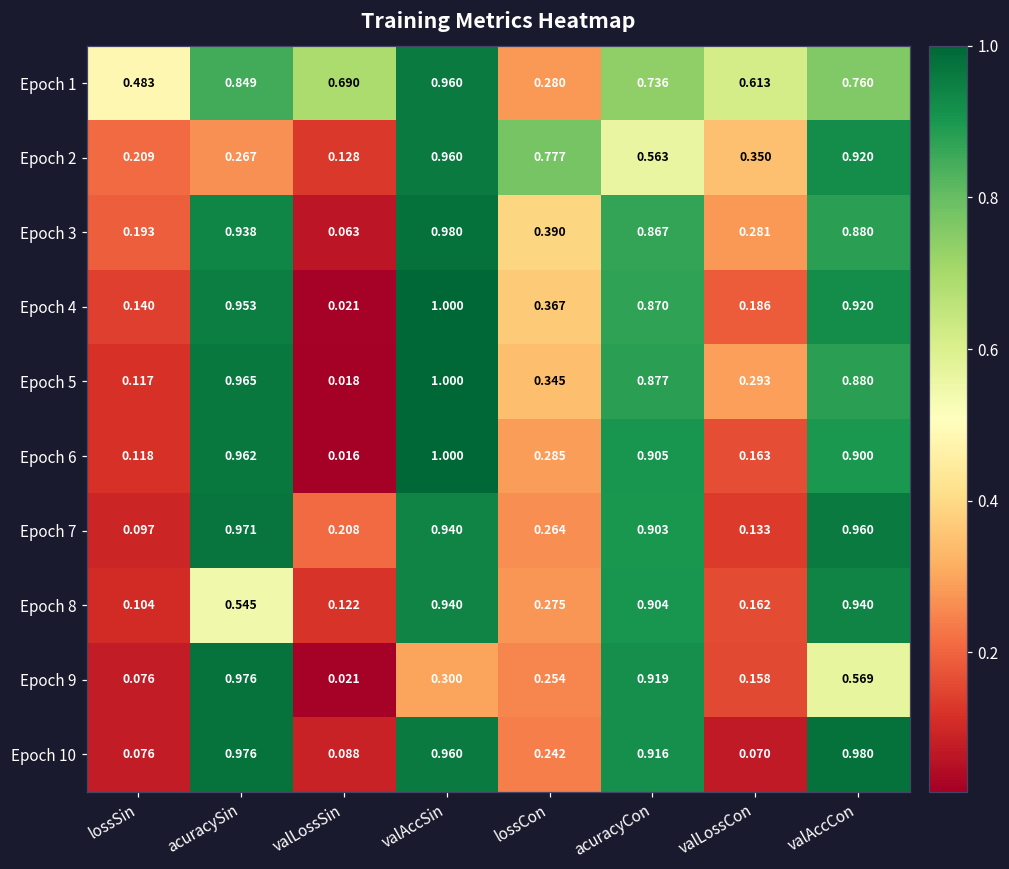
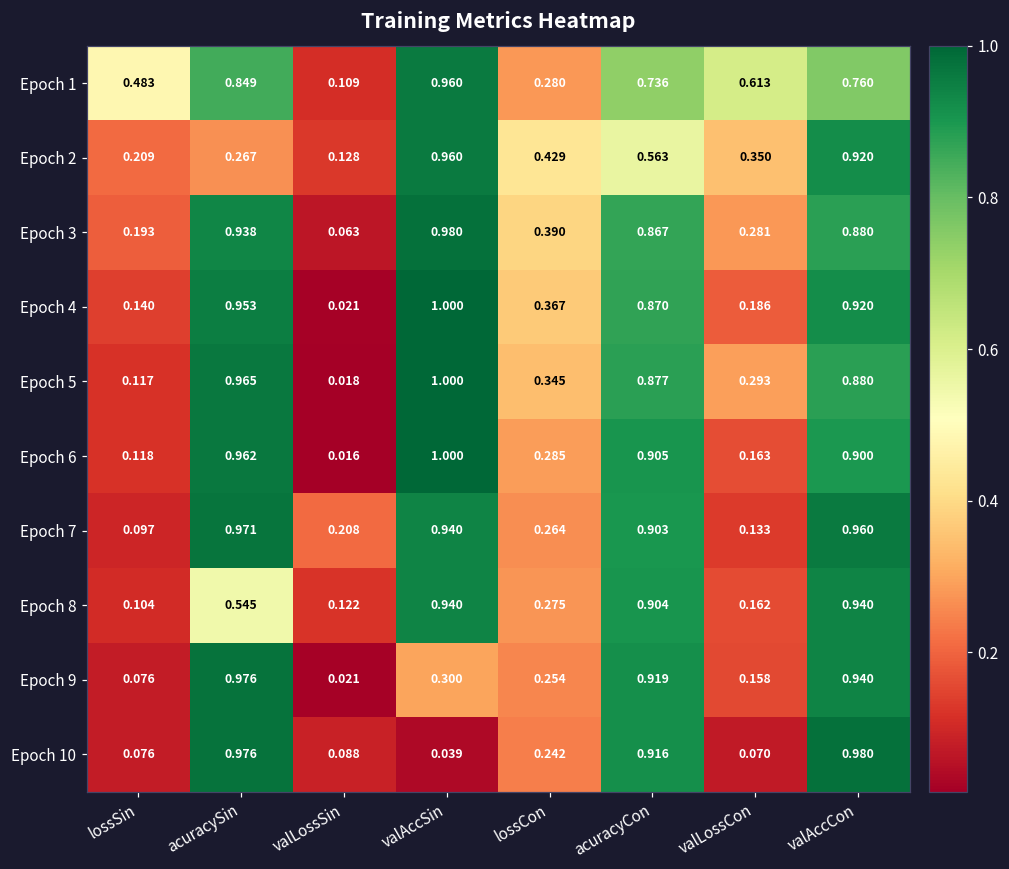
Epoch 1, valLossSin: 0.690 -> 0.109
Epoch 2, lossCon: 0.777 -> 0.429
Epoch 9, valAccCon: 0.569 -> 0.940
Epoch 10, valAccSin: 0.960 -> 0.039
